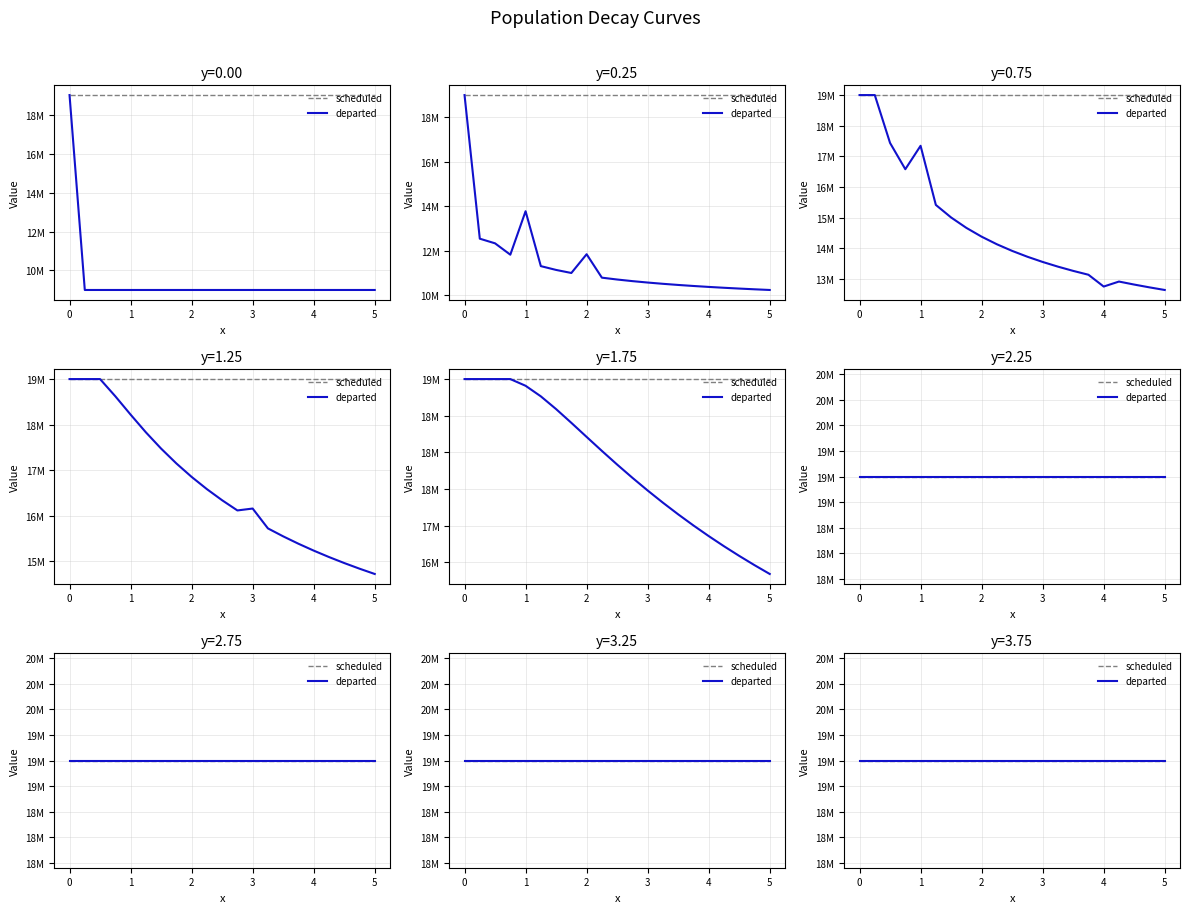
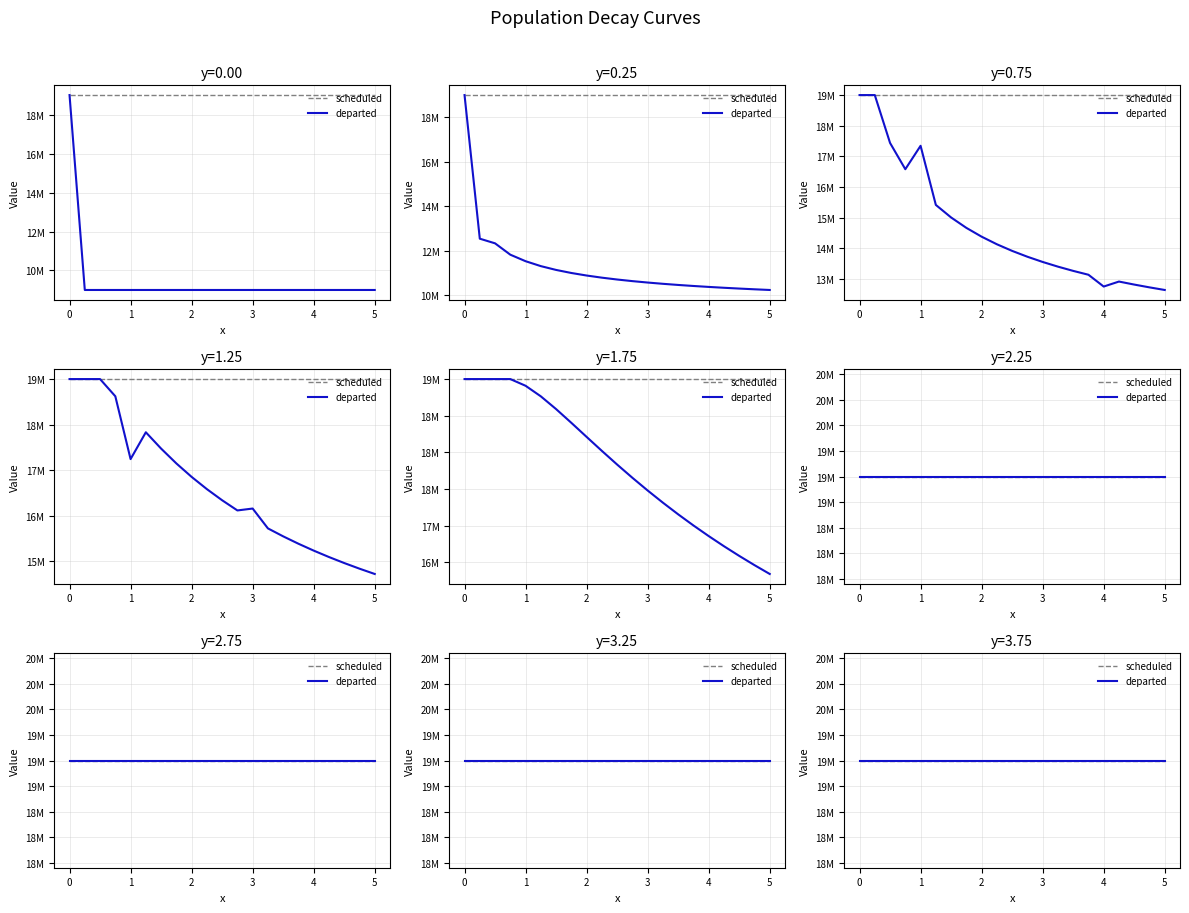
y=0.25, departed, 1: 13800000 -> 11500000
y=0.25, departed, 2: 11900000 -> 10900000
y=1.25, departed, 1: 18200000 -> 17200000
